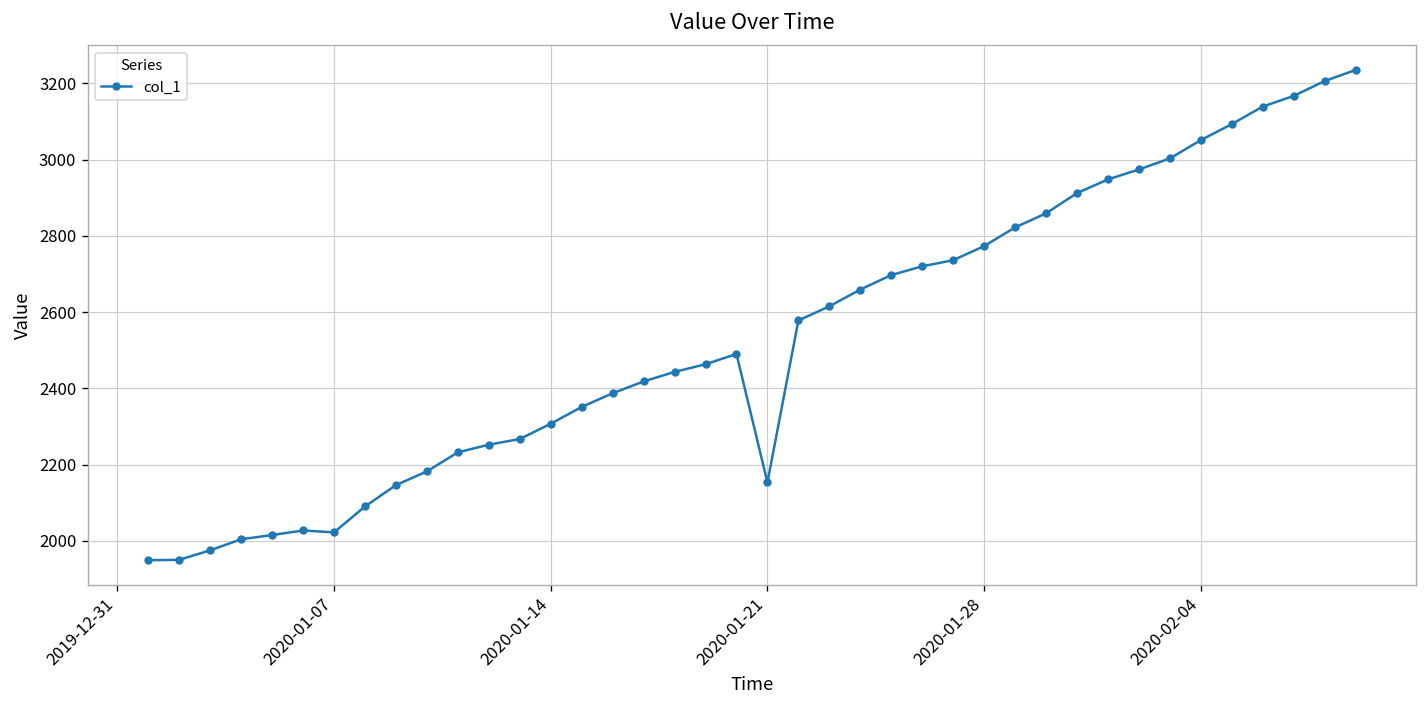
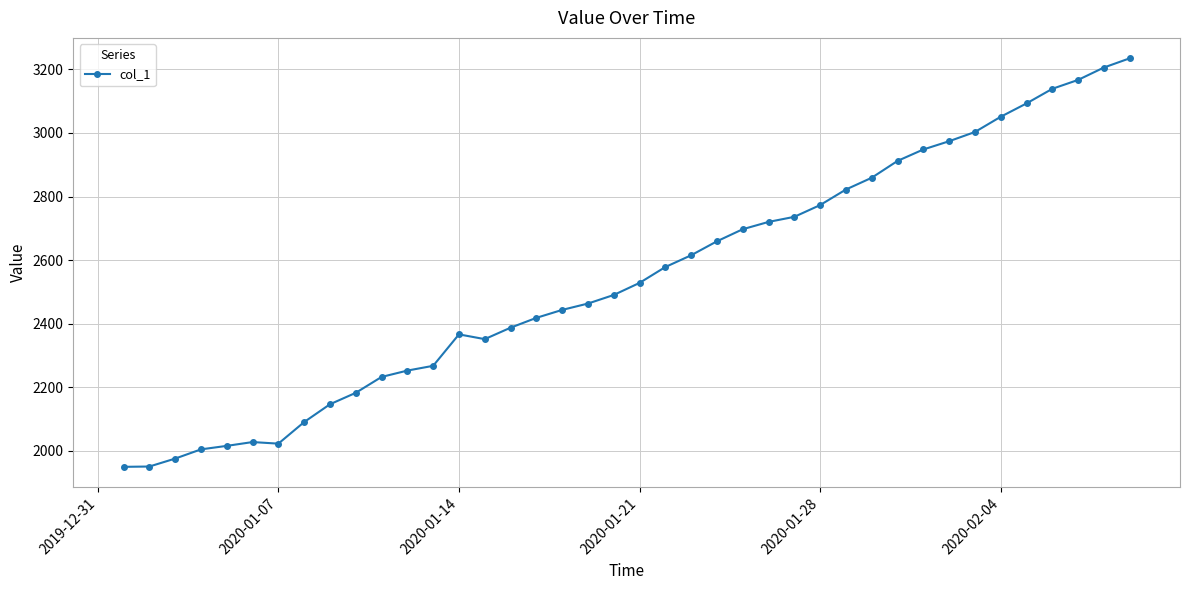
2020-01-14: 2310 -> 2370
2020-01-21: 2150 -> 2530
